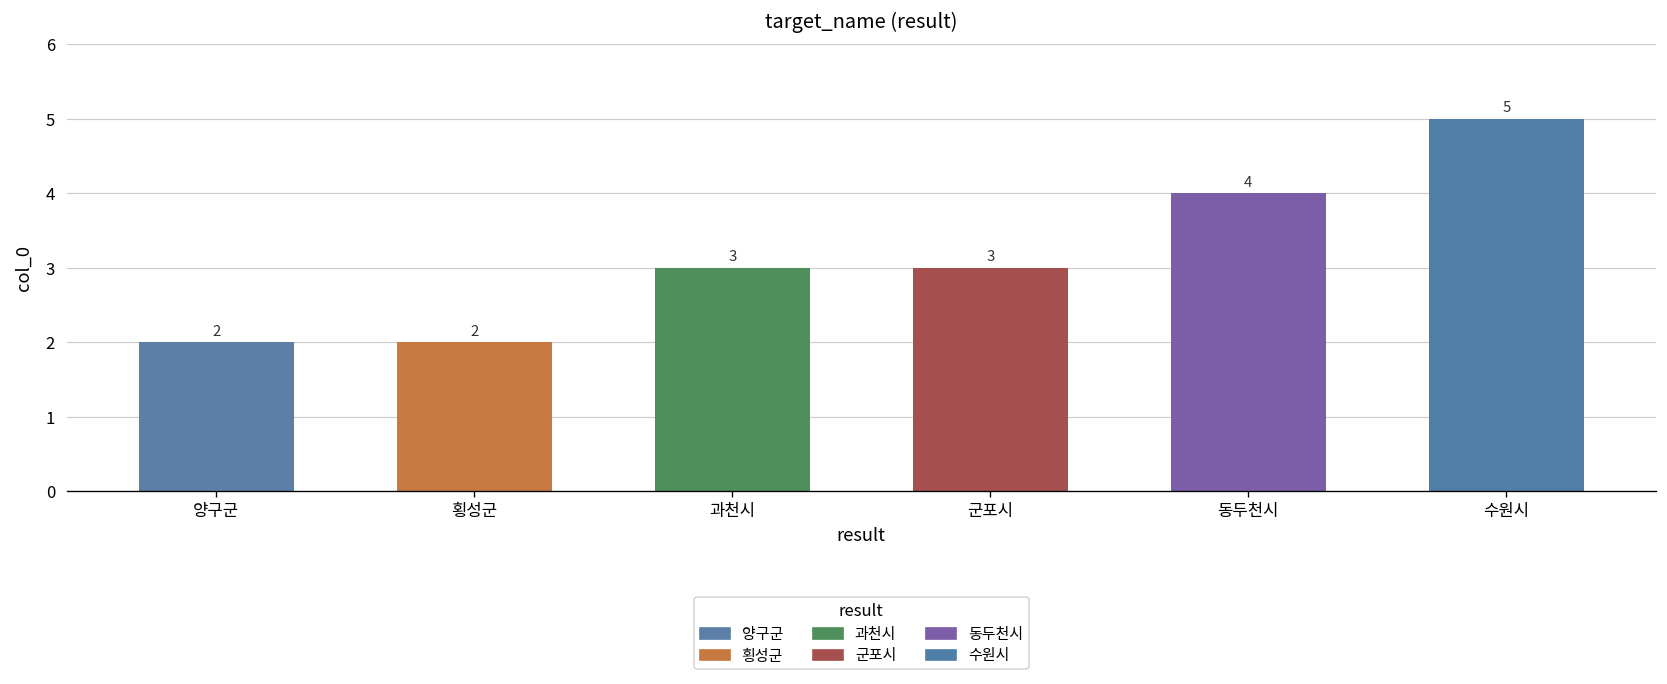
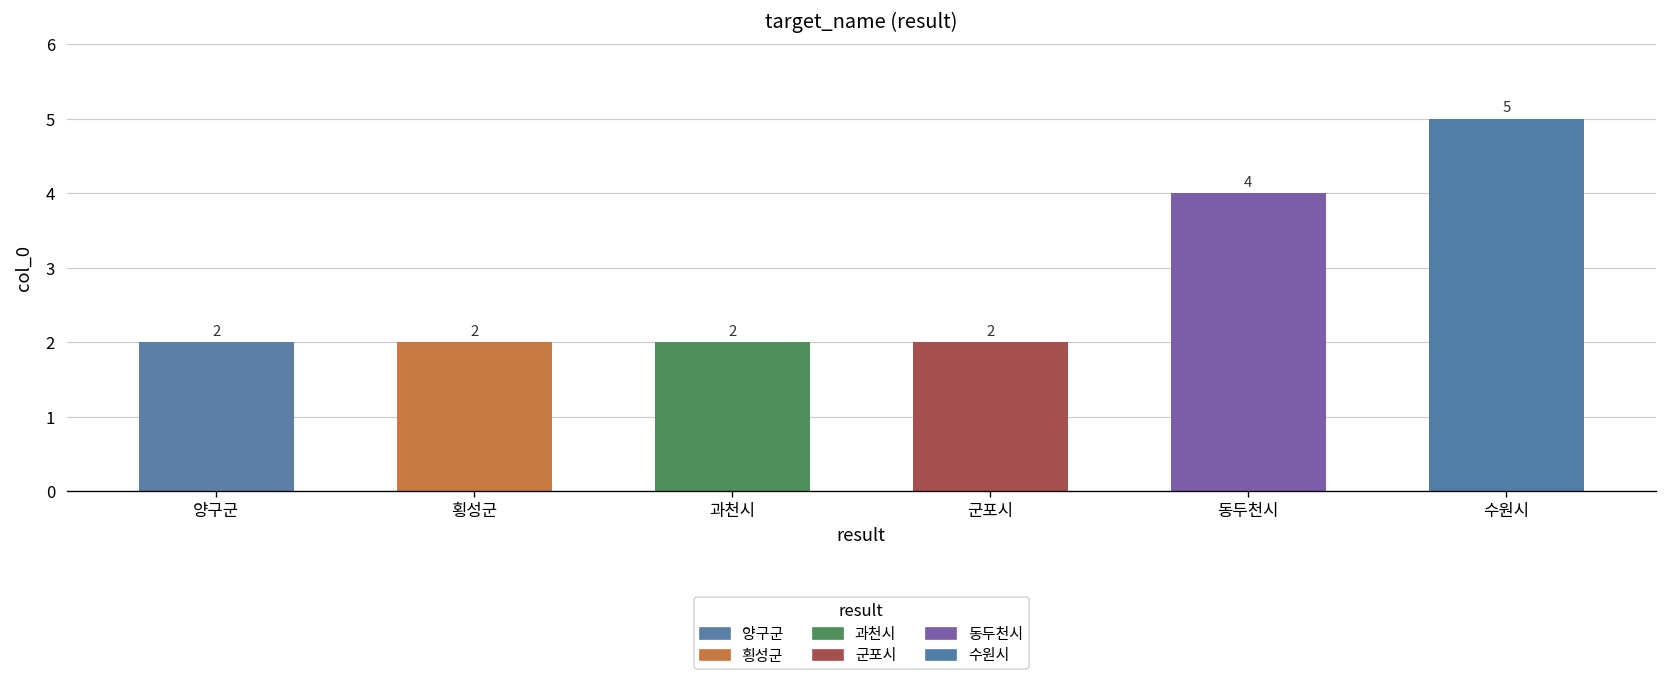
과천시: 3 -> 2
군포시: 3 -> 2
